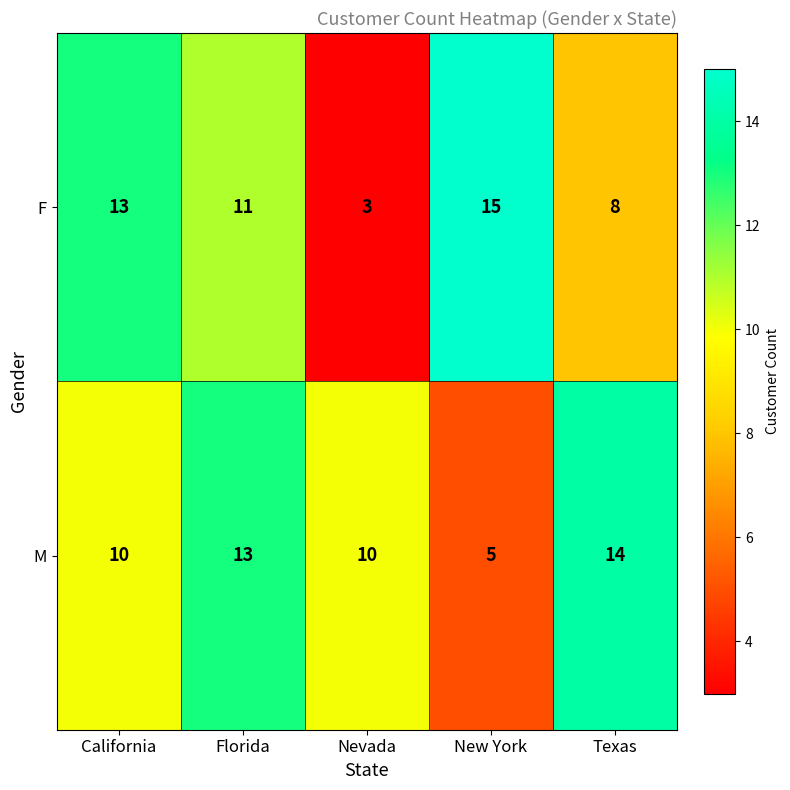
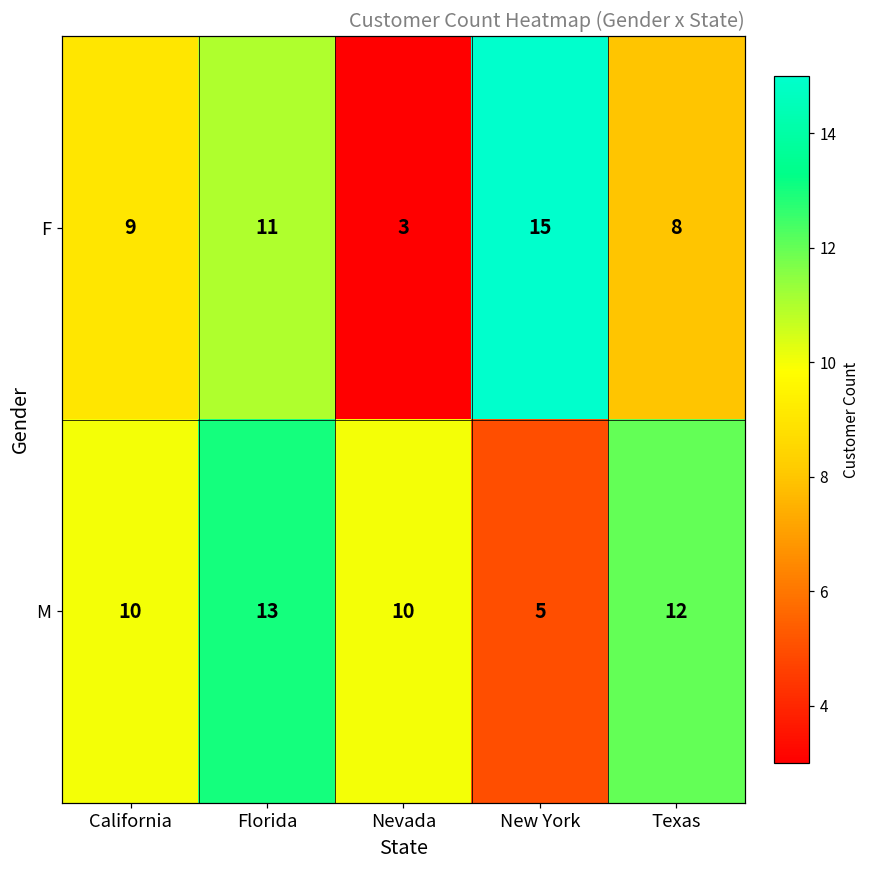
F, California: 13 -> 9
M, Texas: 14 -> 12
